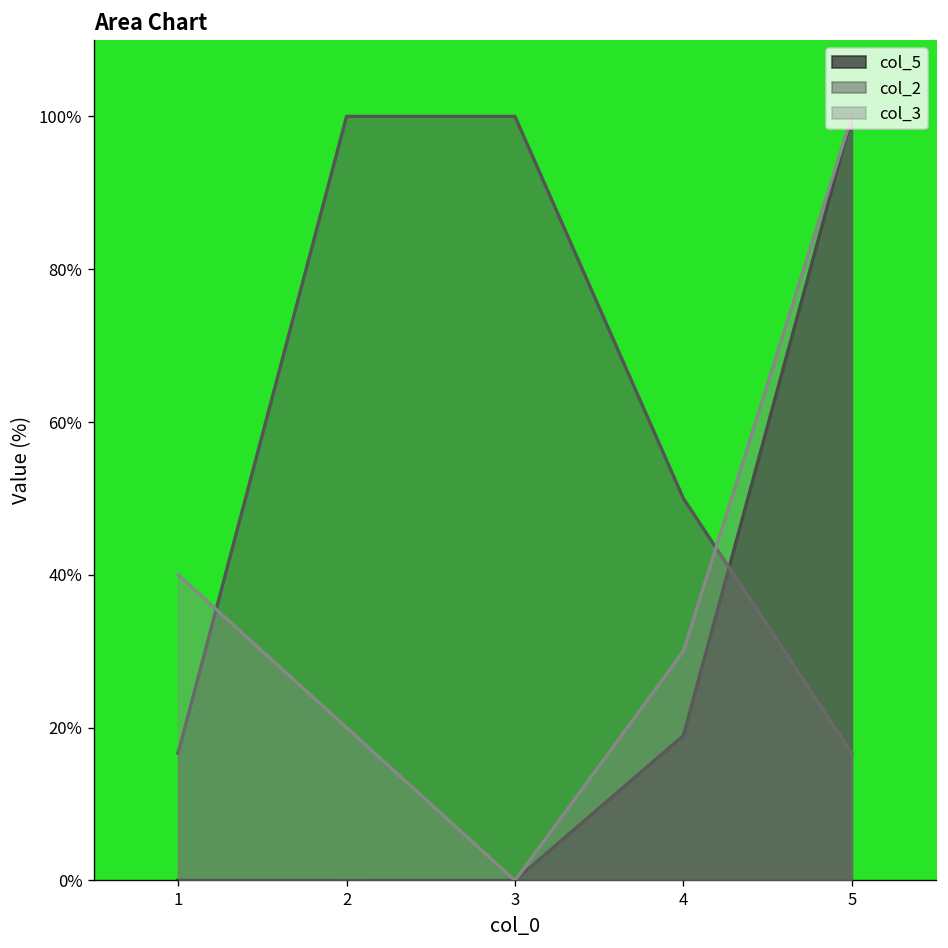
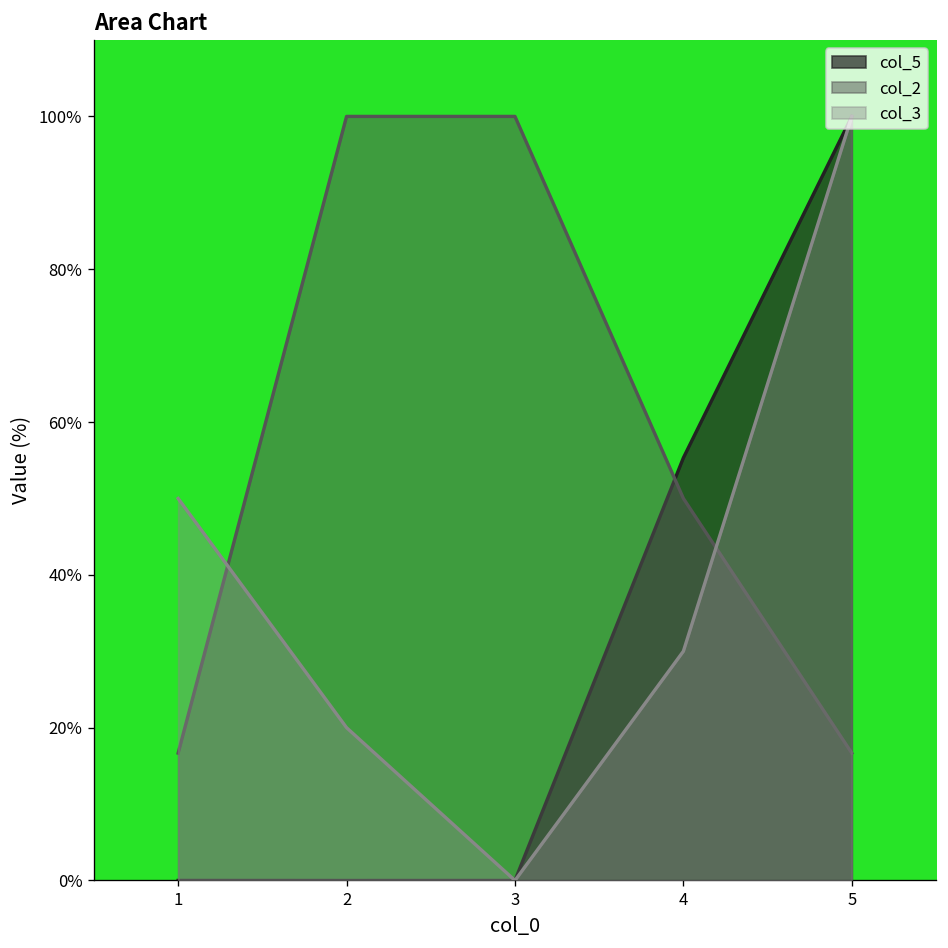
col_3, 1: 40% -> 50%
col_5, 4: 19% -> 55%
